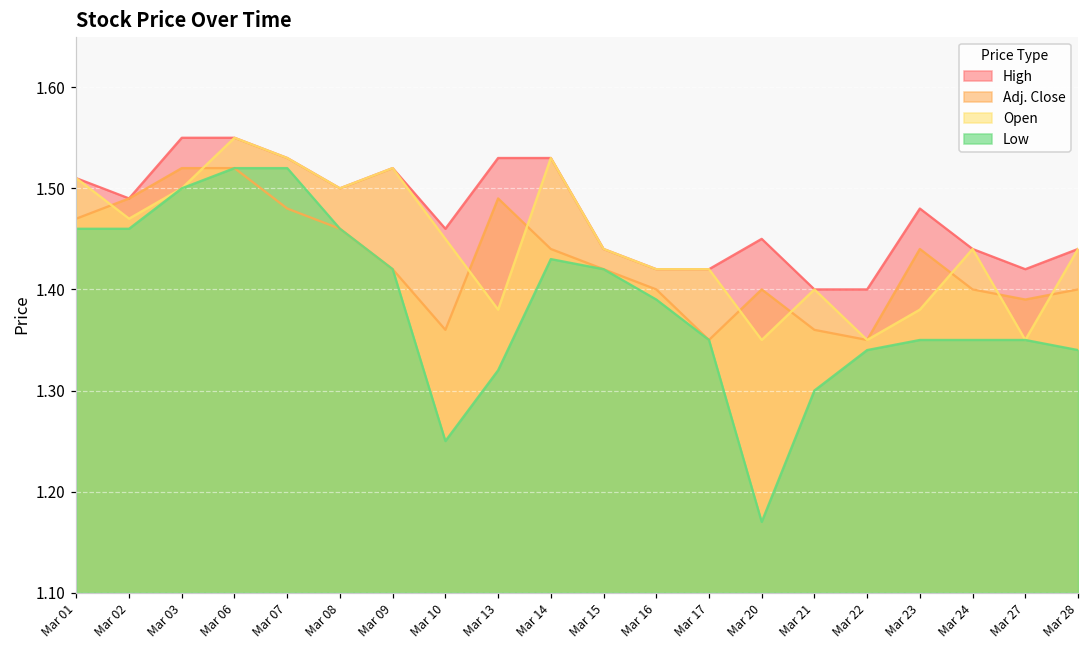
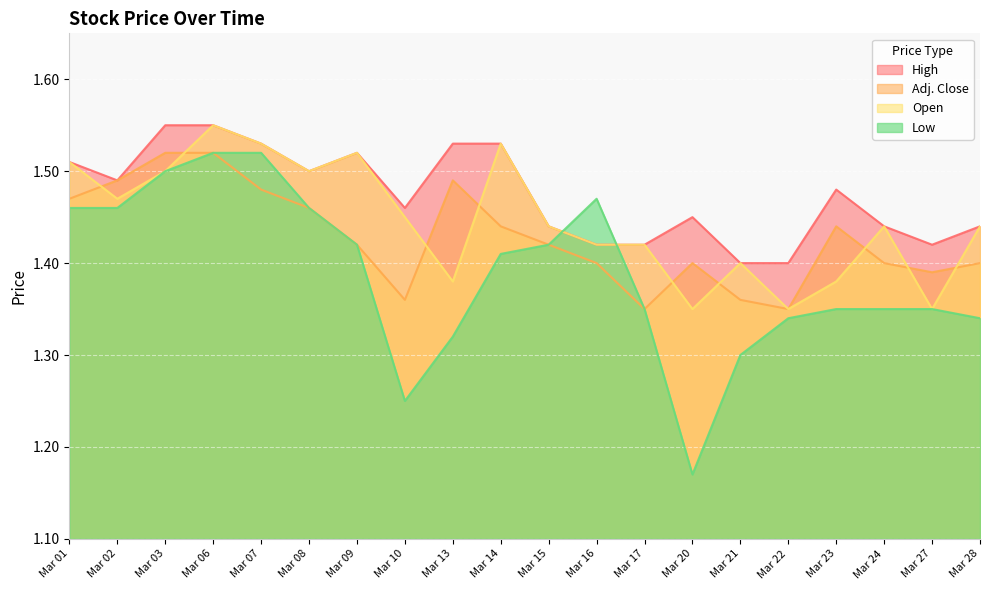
Low, Mar 14: 1.43 -> 1.41
Low, Mar 16: 1.39 -> 1.47
